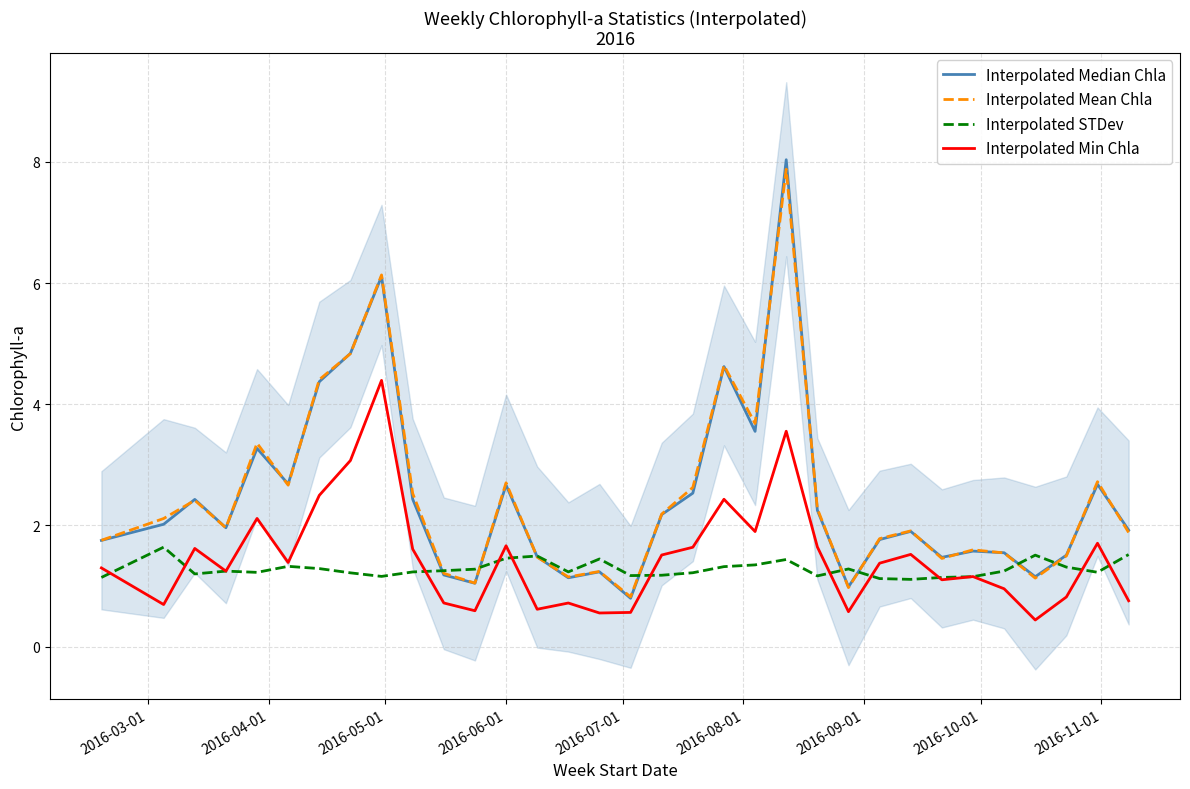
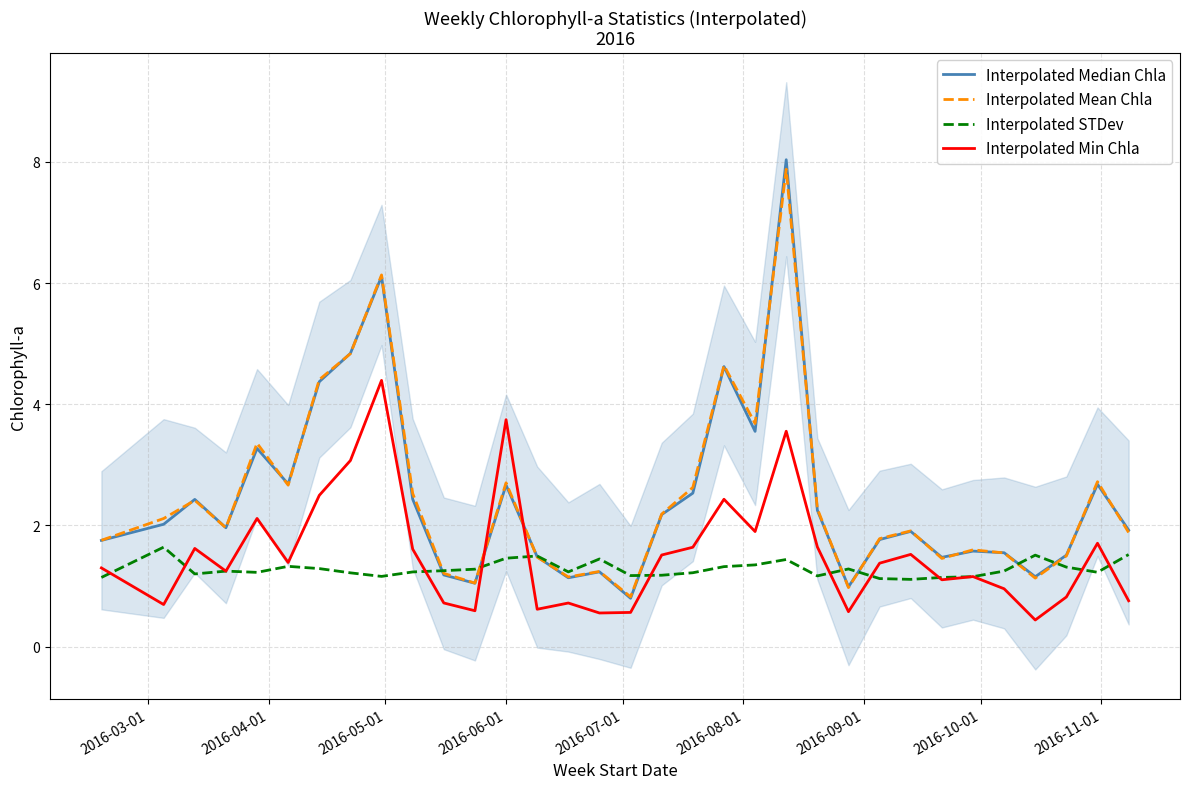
Interpolated Min Chla, 2016-06-01: 1.7 -> 3.7
